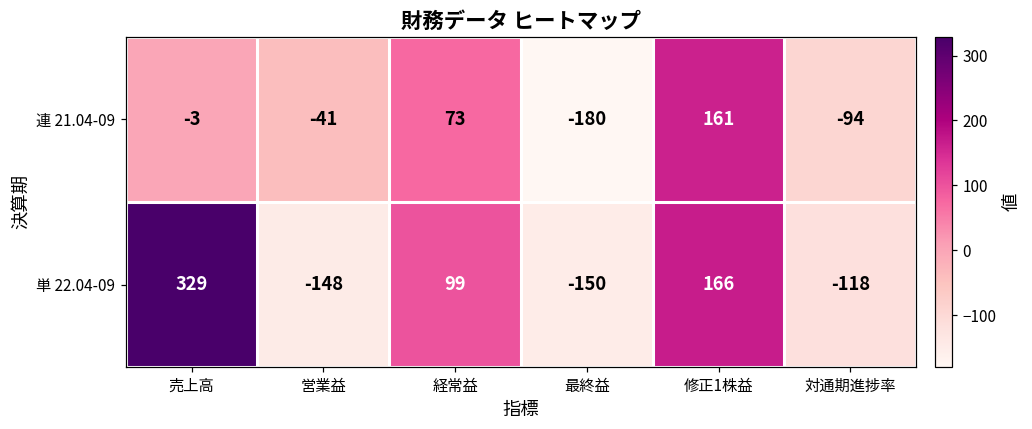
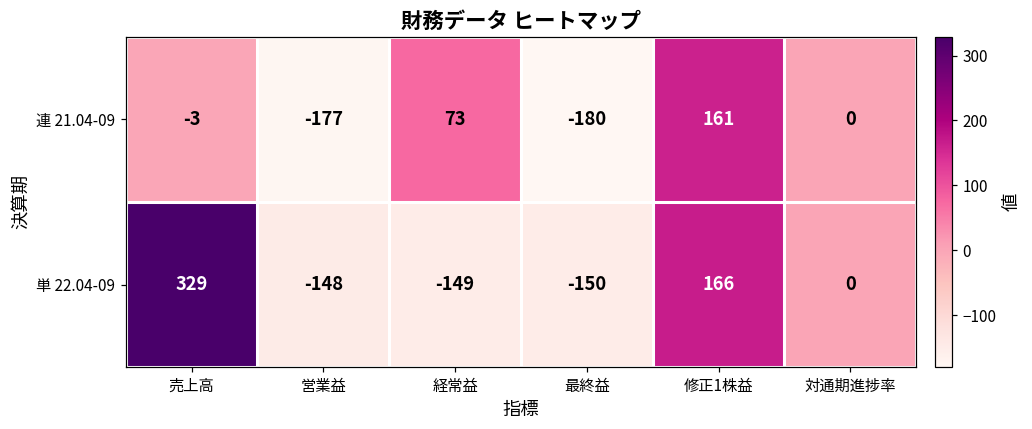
連 21.04-09, 営業益: -41 -> -177
連 21.04-09, 対通期進捗率: -94 -> 0
単 22.04-09, 経常益: 99 -> -149
単 22.04-09, 対通期進捗率: -118 -> 0
